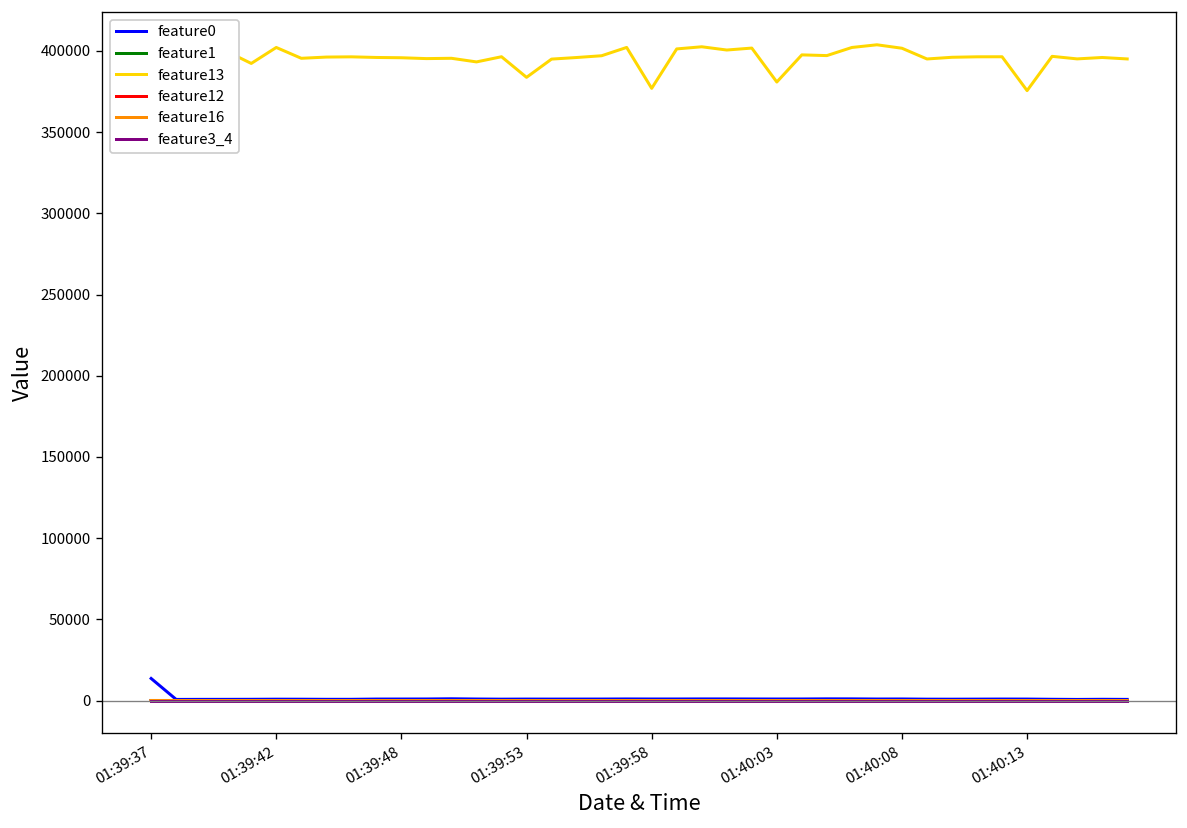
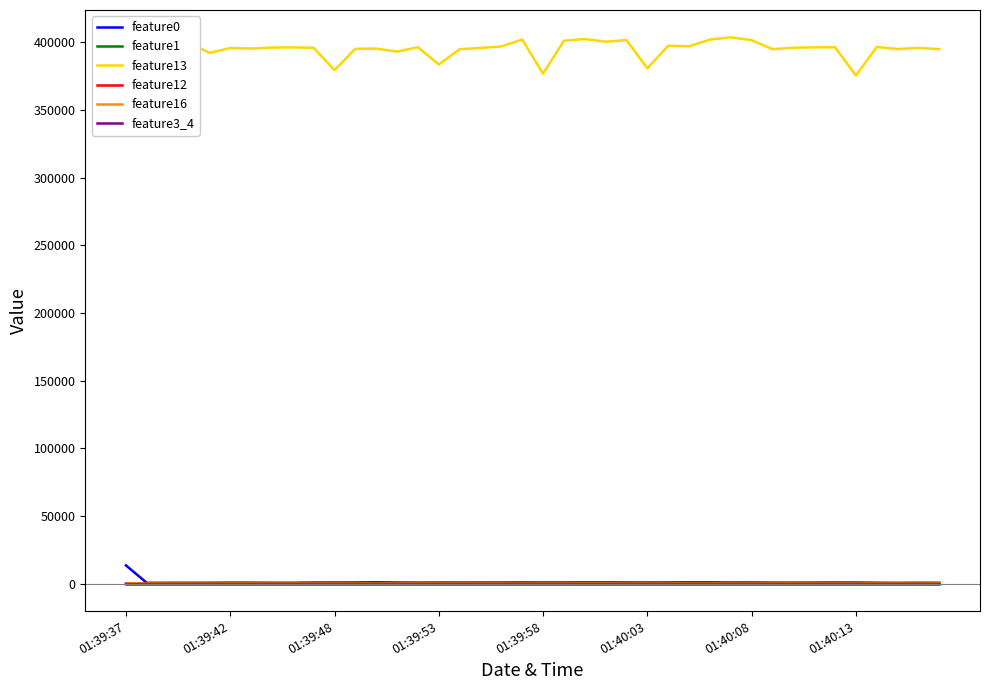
feature13, 01:39:42: 402000 -> 396000
feature13, 01:39:48: 396000 -> 380000
